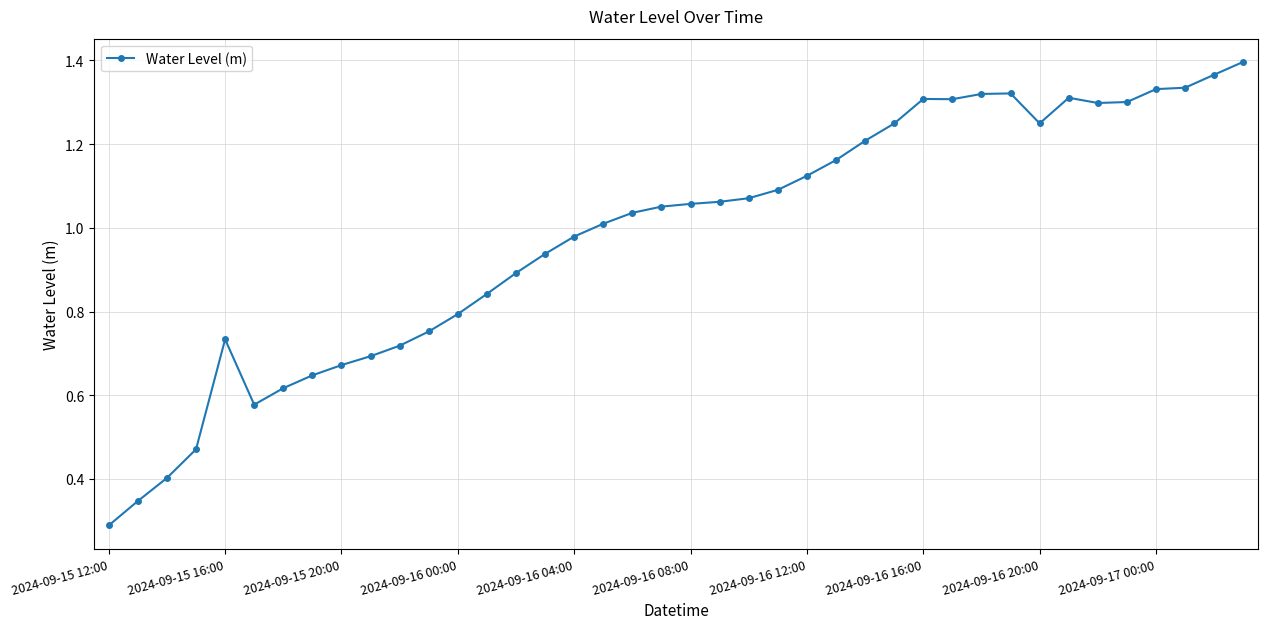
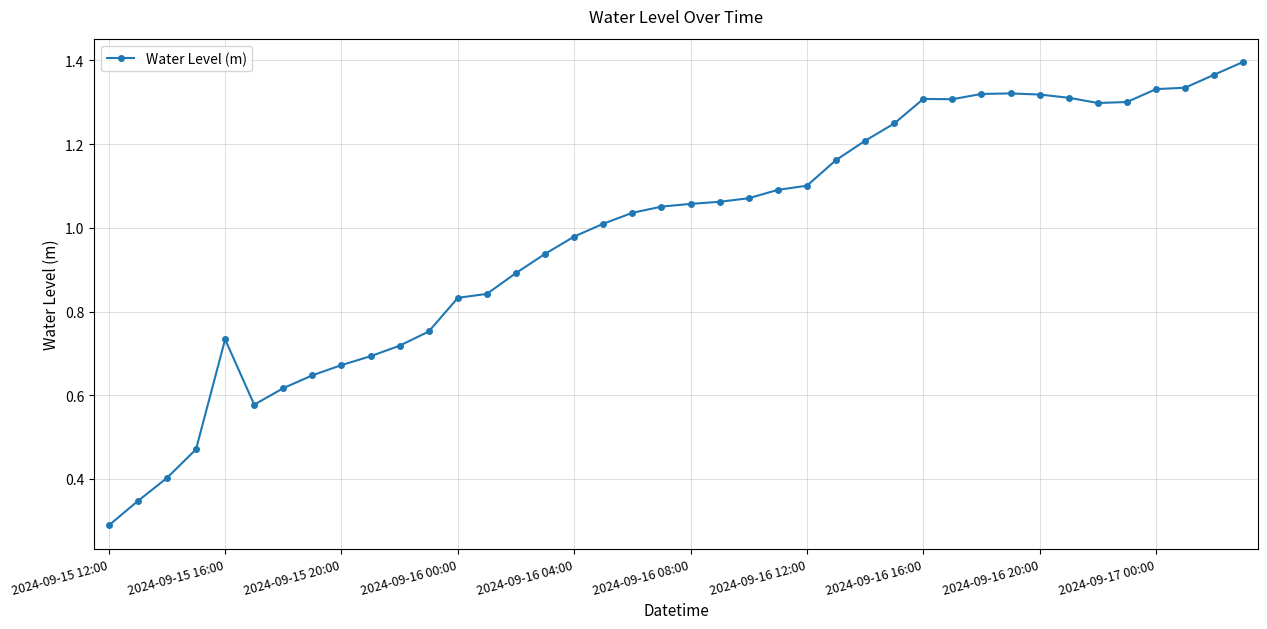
2024-09-16 00:00: 0.79 -> 0.83
2024-09-16 12:00: 1.12 -> 1.10
2024-09-16 20:00: 1.25 -> 1.32
